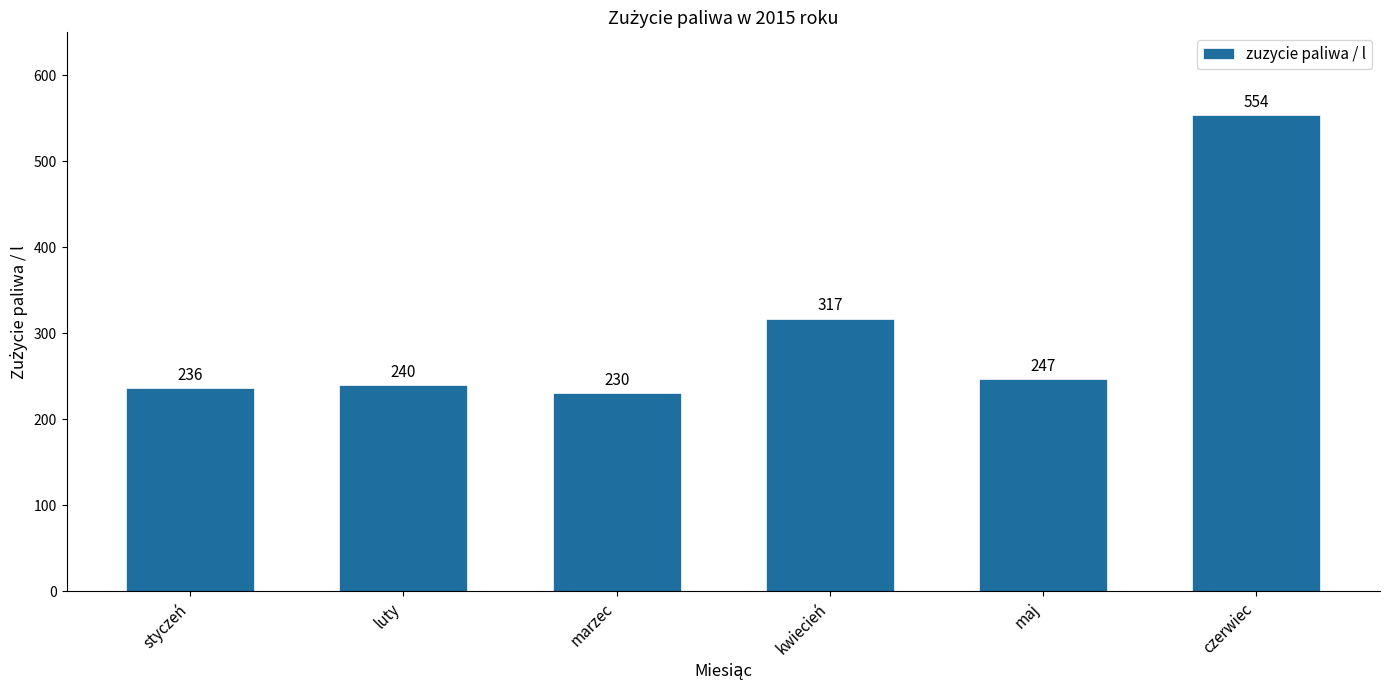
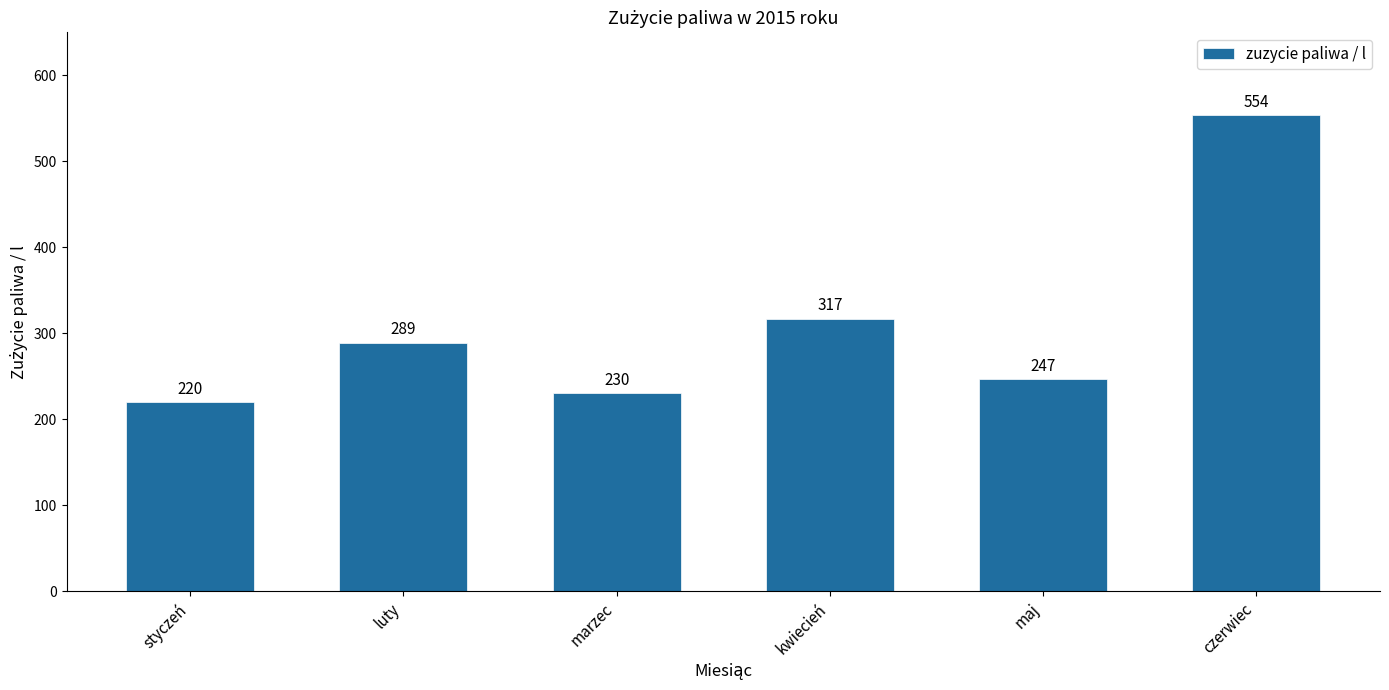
styczeń: 236 -> 220
luty: 240 -> 289
